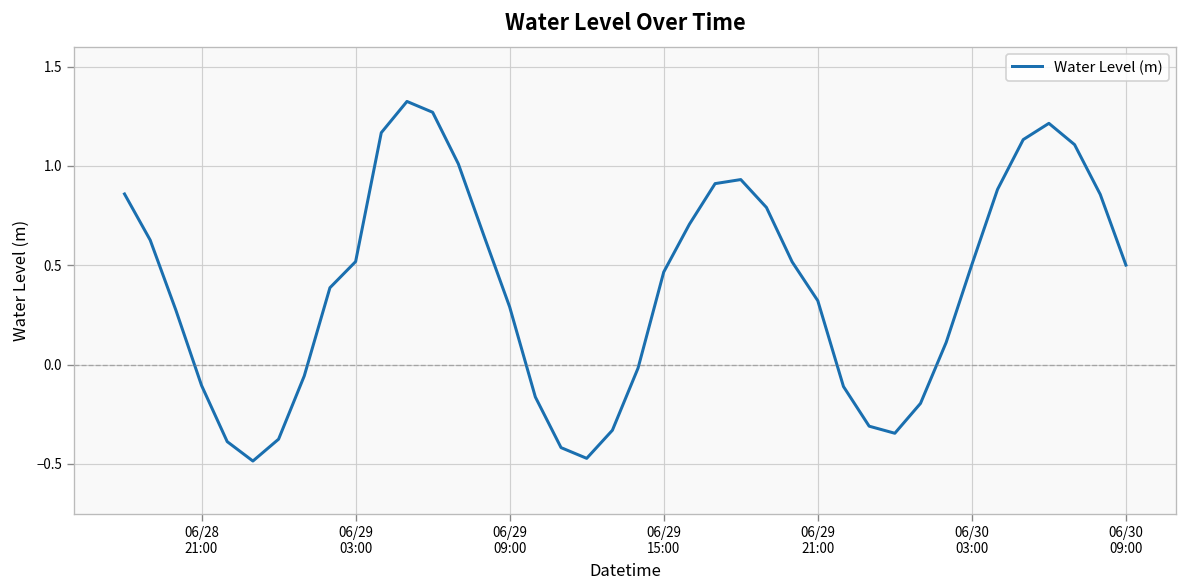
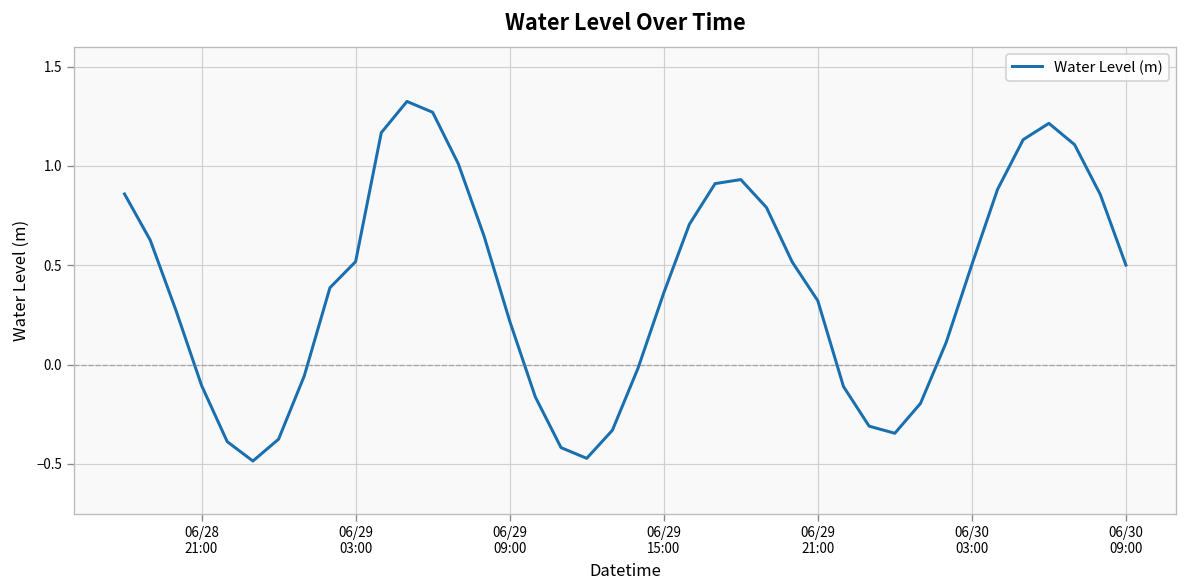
06/29 09:00: 0.29 -> 0.22
06/29 15:00: 0.47 -> 0.36
